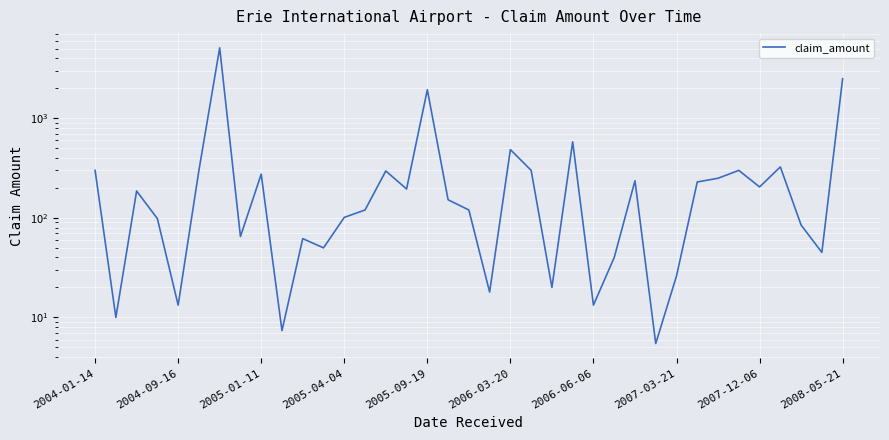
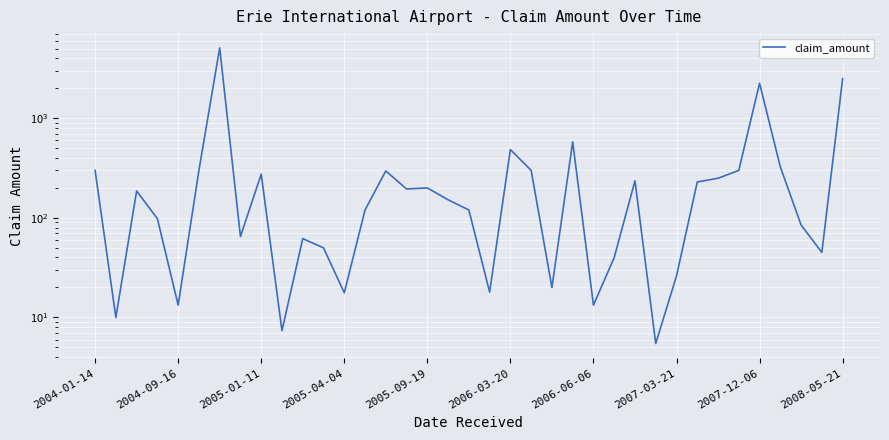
2005-04-04: 100 -> 18
2005-09-19: 1900 -> 200
2007-12-06: 200 -> 2300
